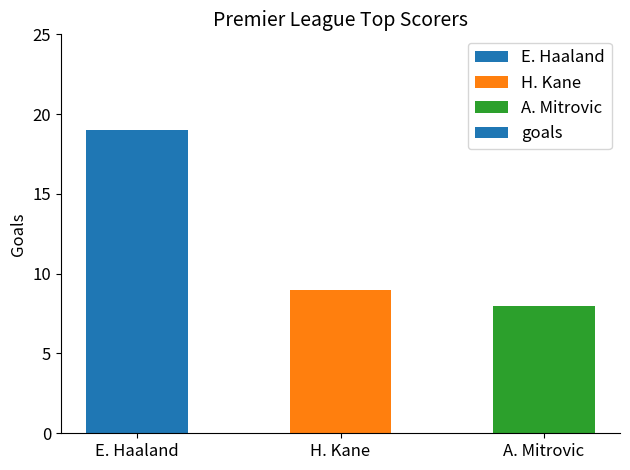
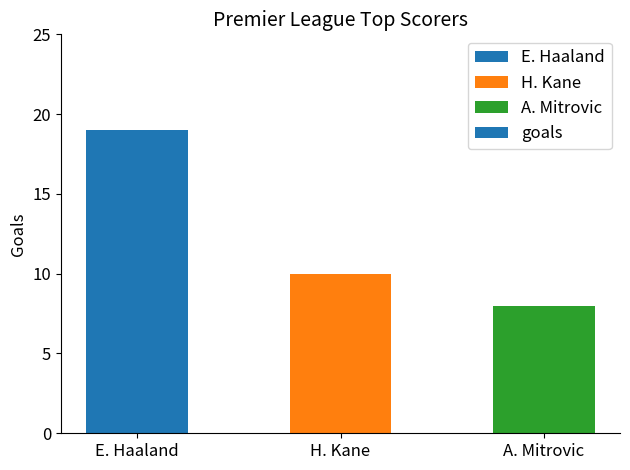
H. Kane: 9 -> 10
